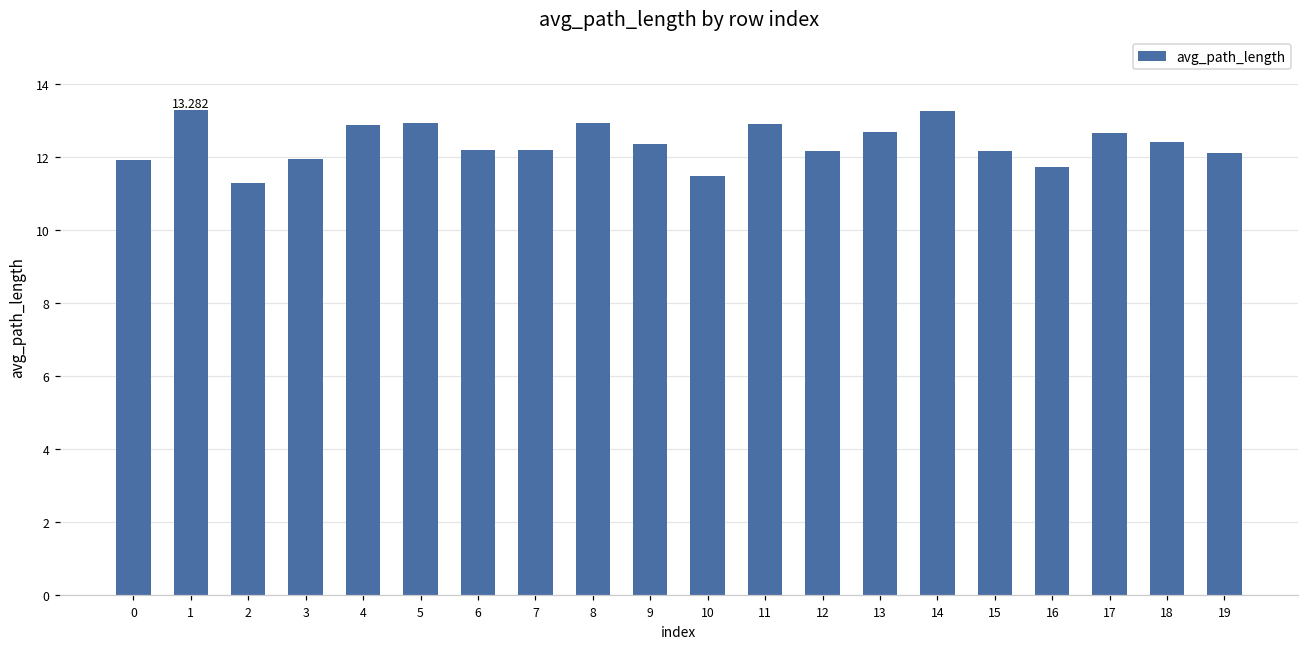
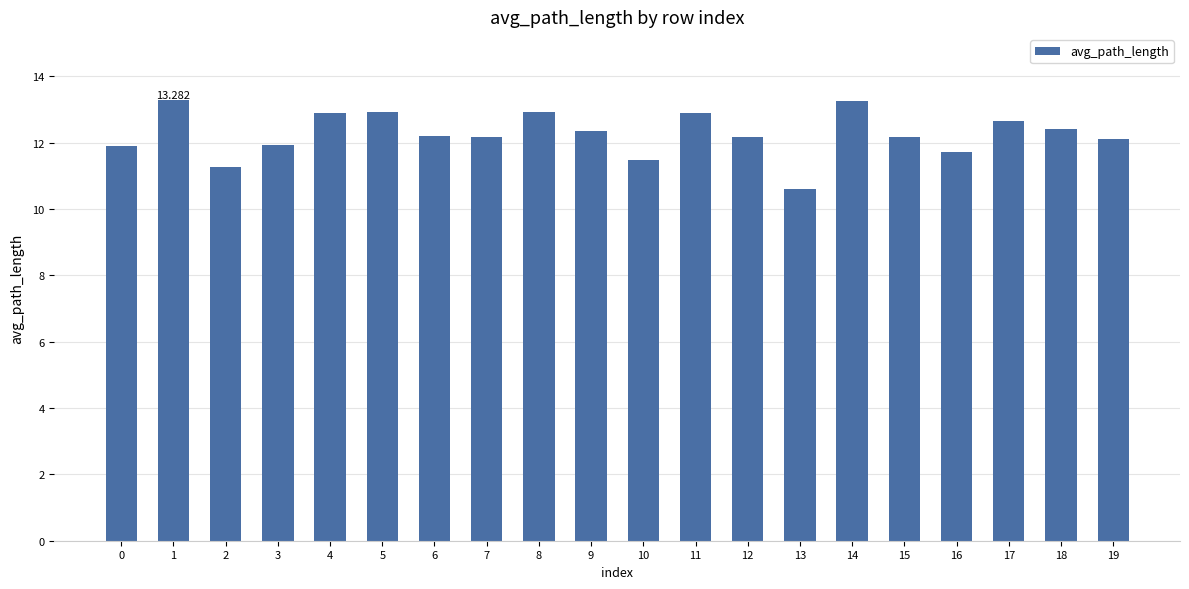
13: 12.7 -> 10.6
